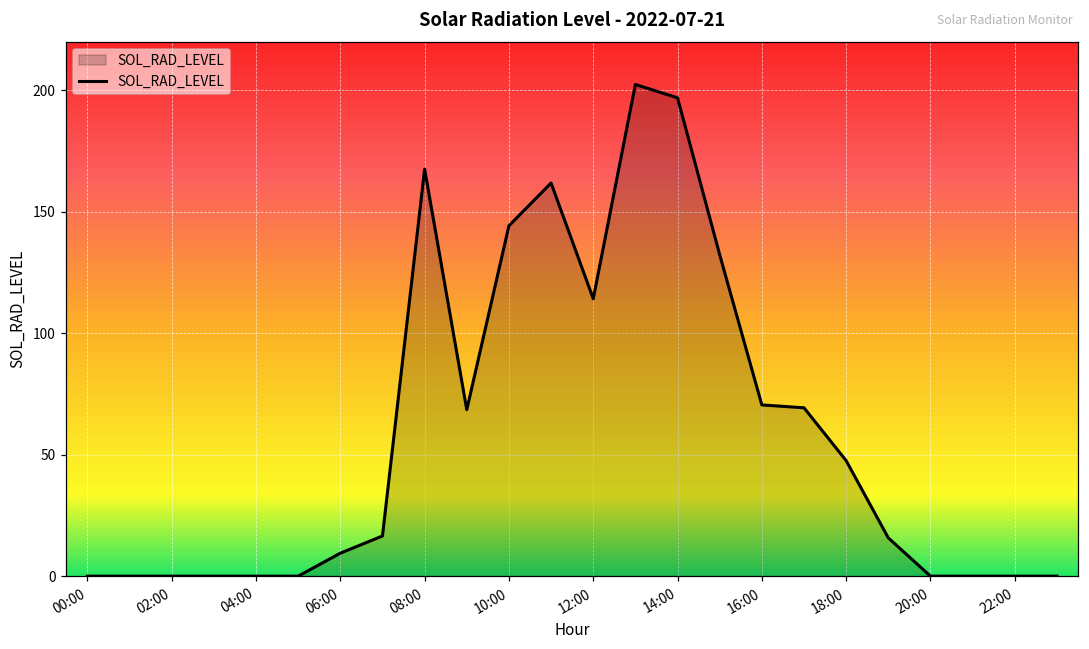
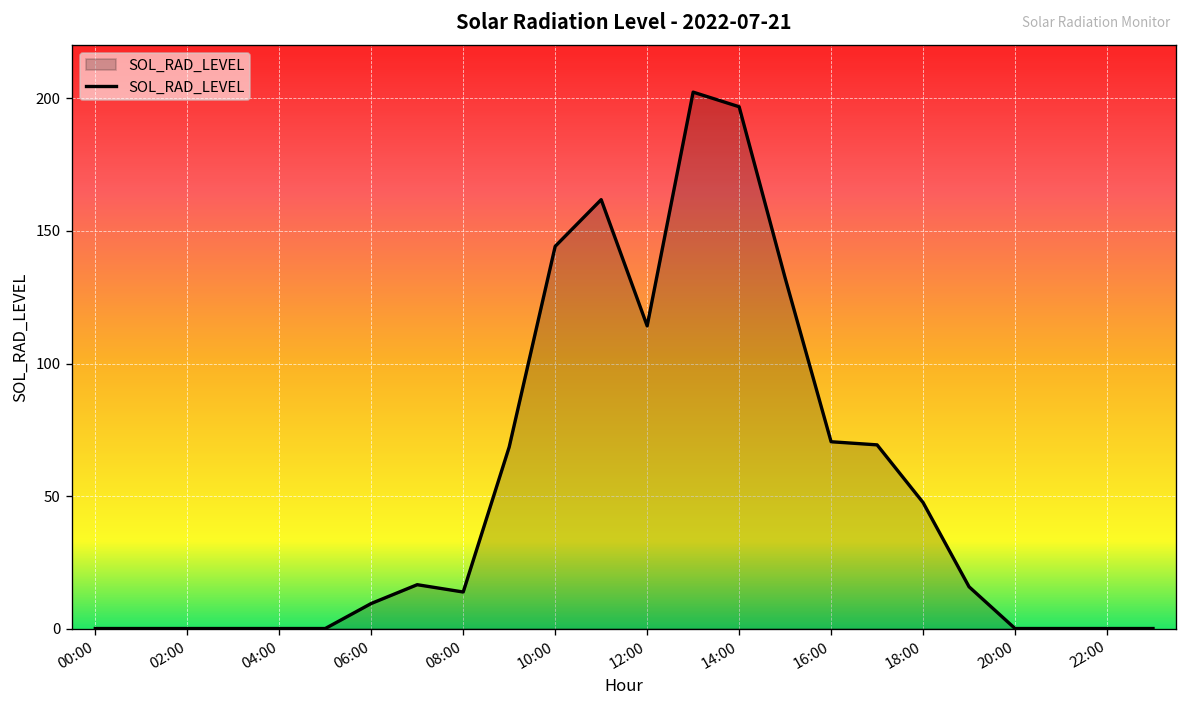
08:00: 168 -> 14
